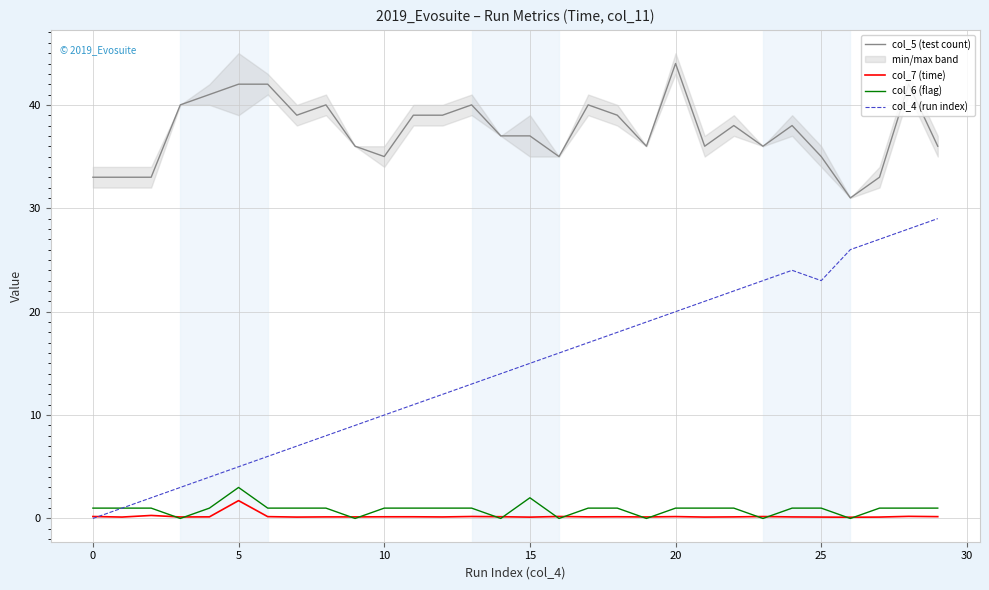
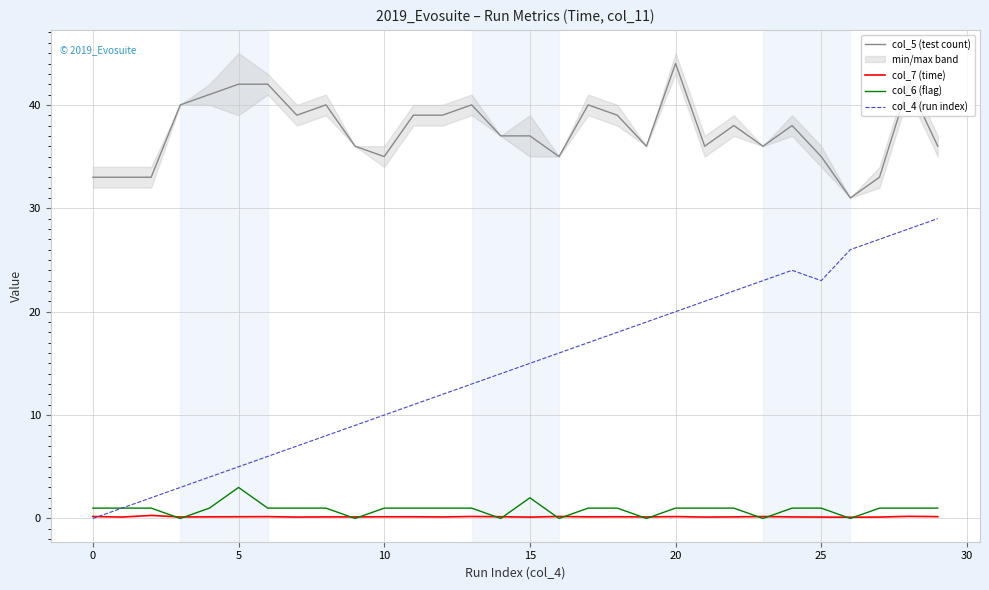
col_7 (time), 5: 1.7 -> 0.2
